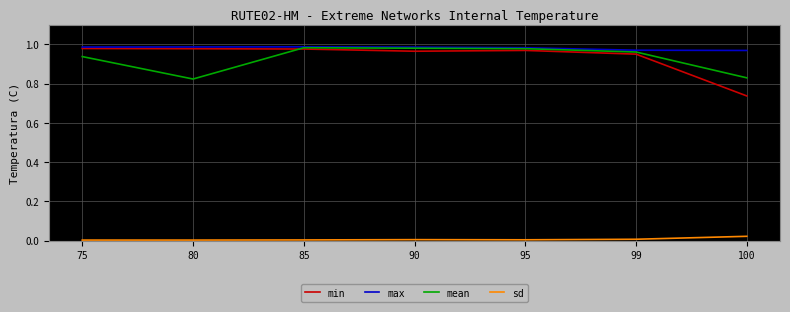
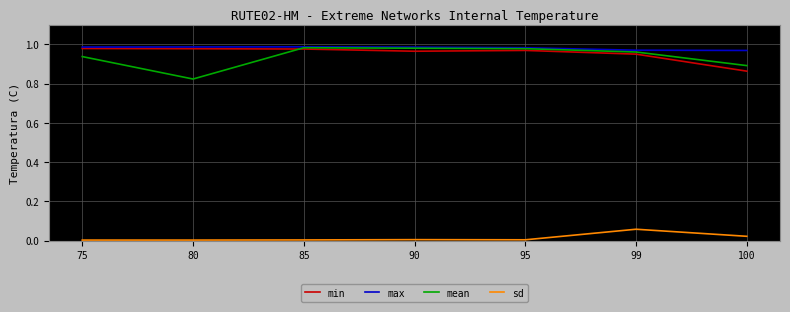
sd, 99: 0.01 -> 0.06
min, 100: 0.74 -> 0.86
mean, 100: 0.83 -> 0.89
